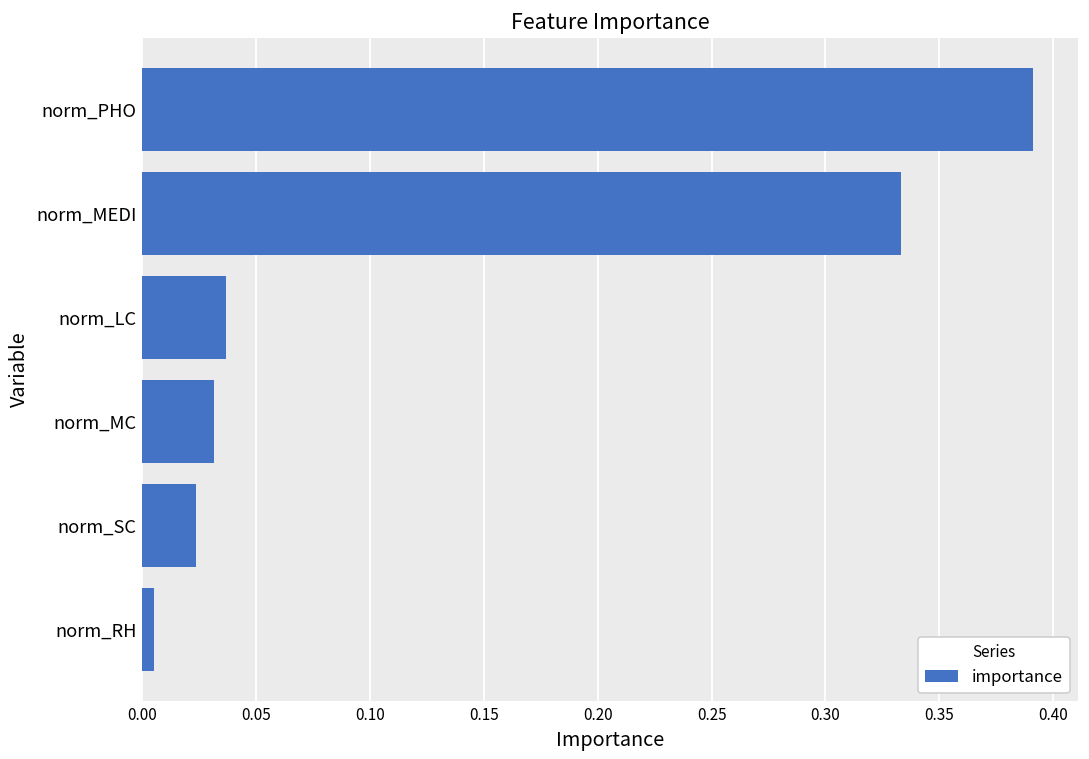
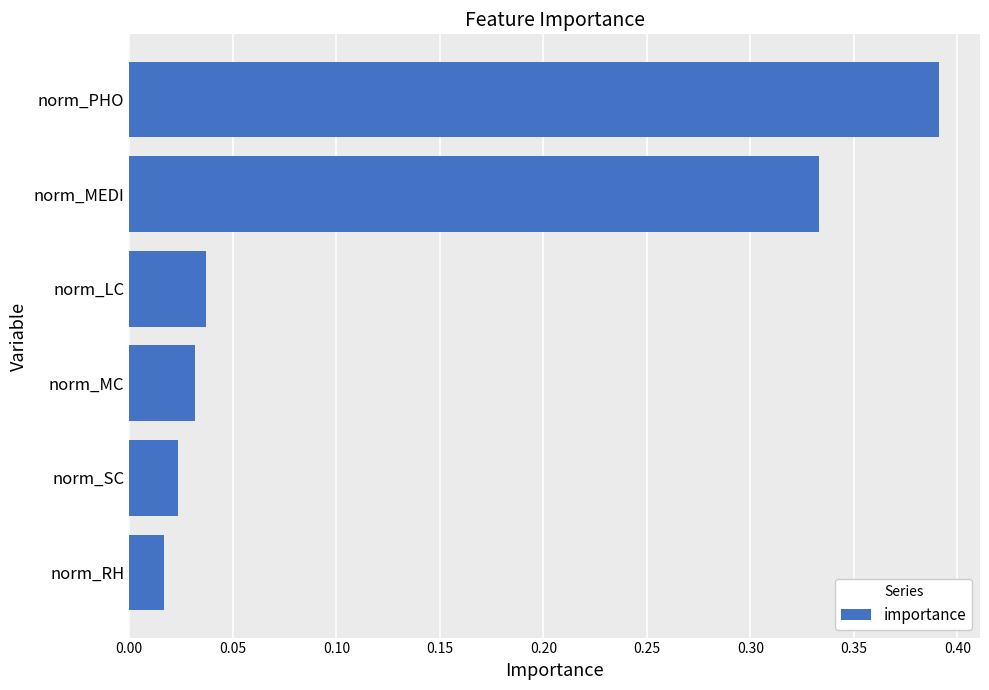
norm_RH: 0.005 -> 0.017
